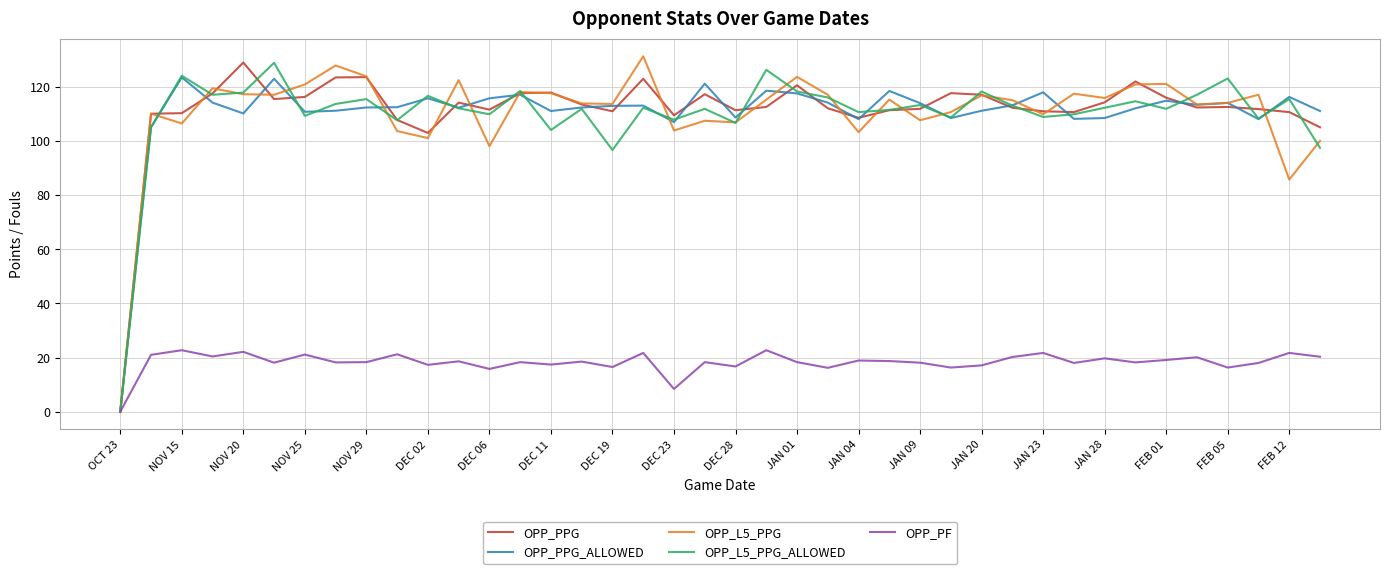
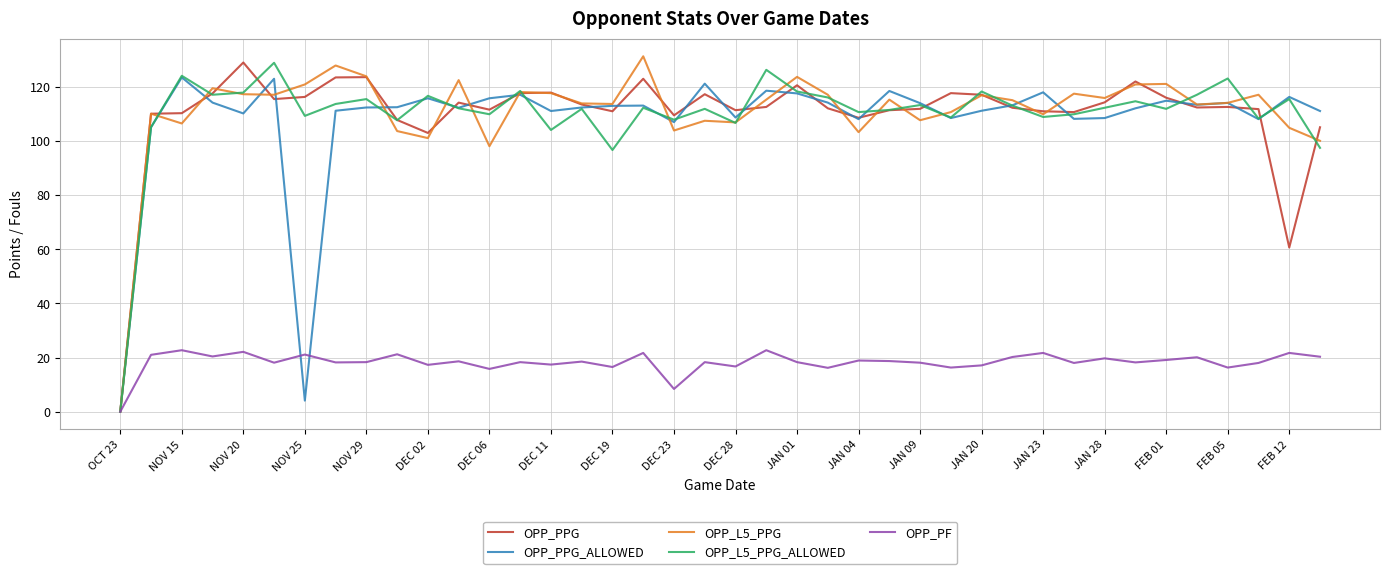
OPP_PPG_ALLOWED, NOV 25: 111 -> 4
OPP_PPG, FEB 12: 111 -> 61
OPP_L5_PPG, FEB 12: 86 -> 105
